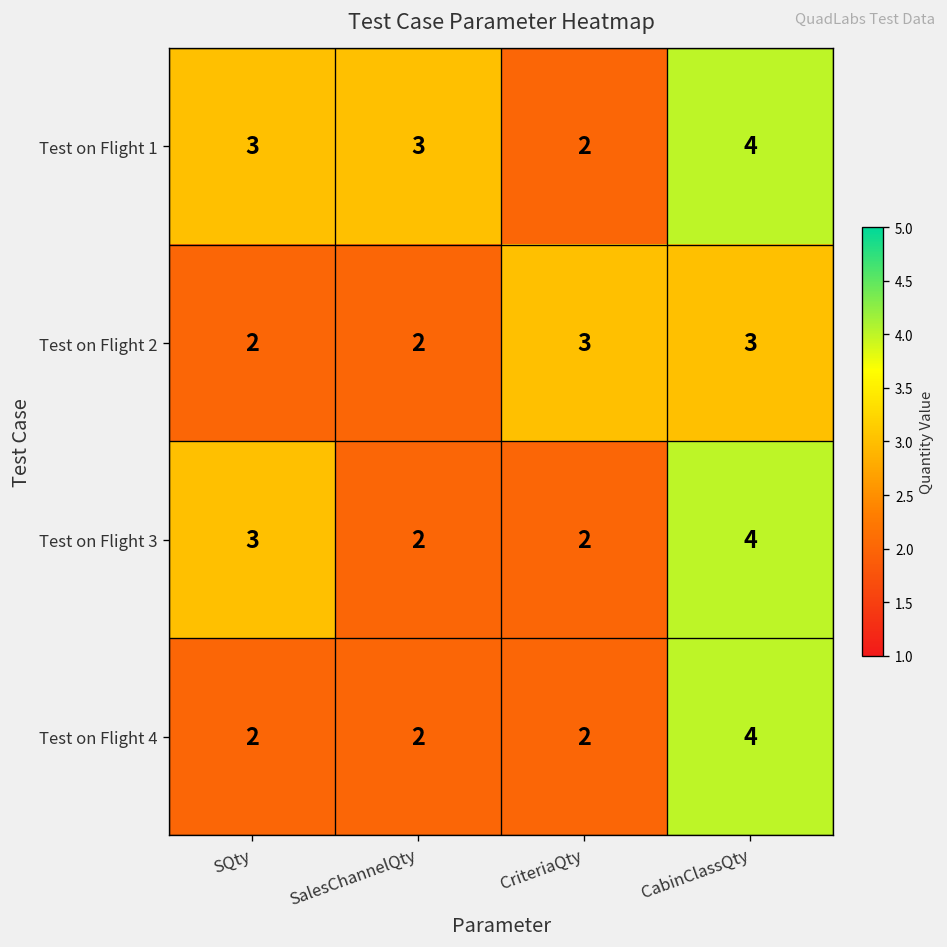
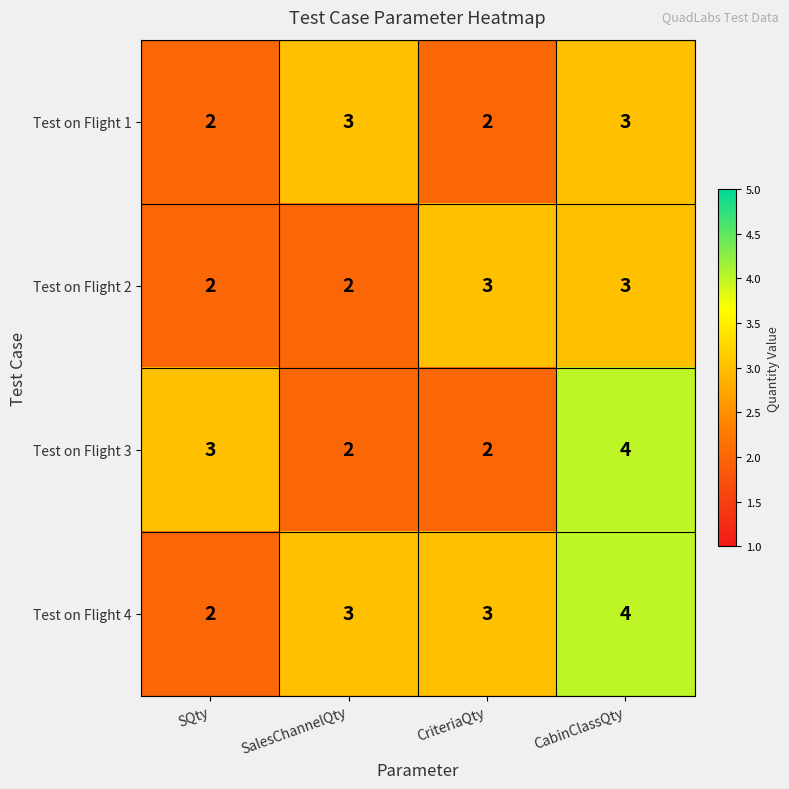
Test on Flight 1, SQty: 3 -> 2
Test on Flight 1, CabinClassQty: 4 -> 3
Test on Flight 4, SalesChannelQty: 2 -> 3
Test on Flight 4, CriteriaQty: 2 -> 3
